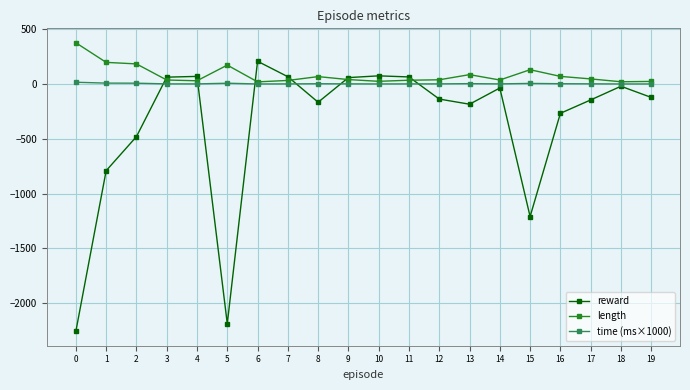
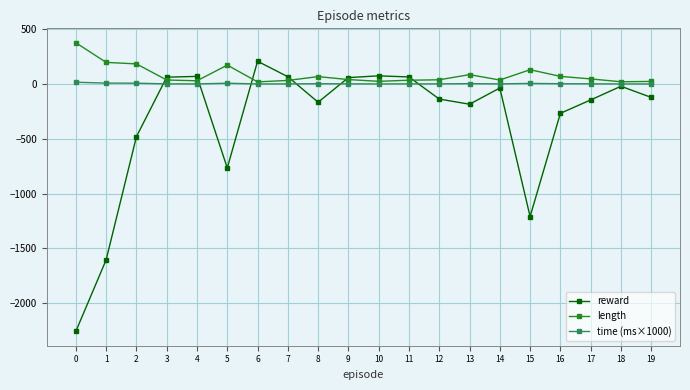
reward, 1: -790 -> -1600
reward, 5: -2190 -> -770
